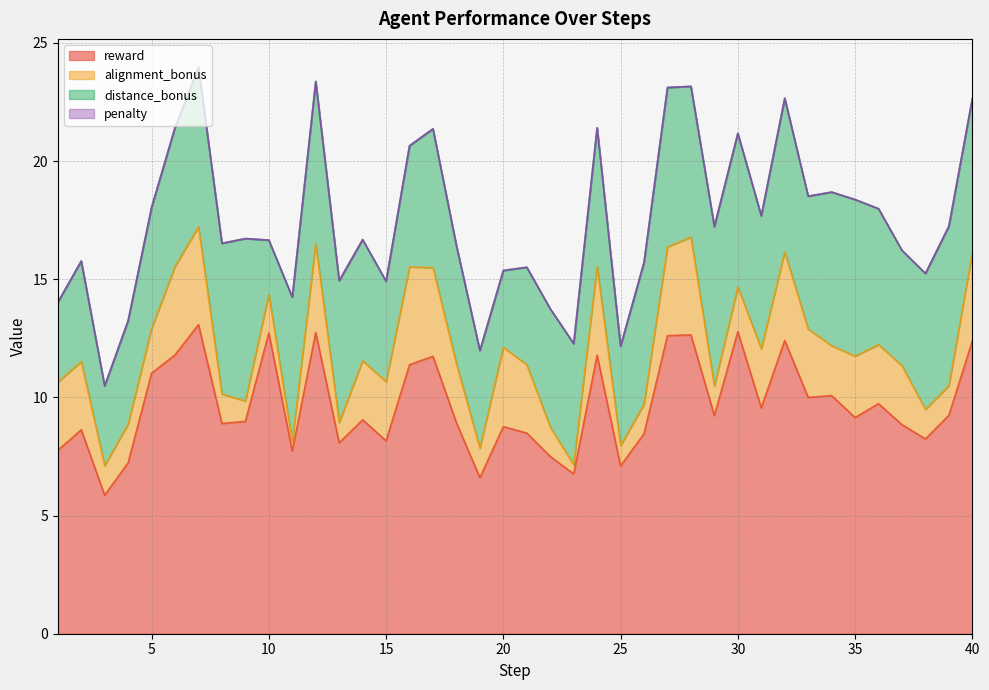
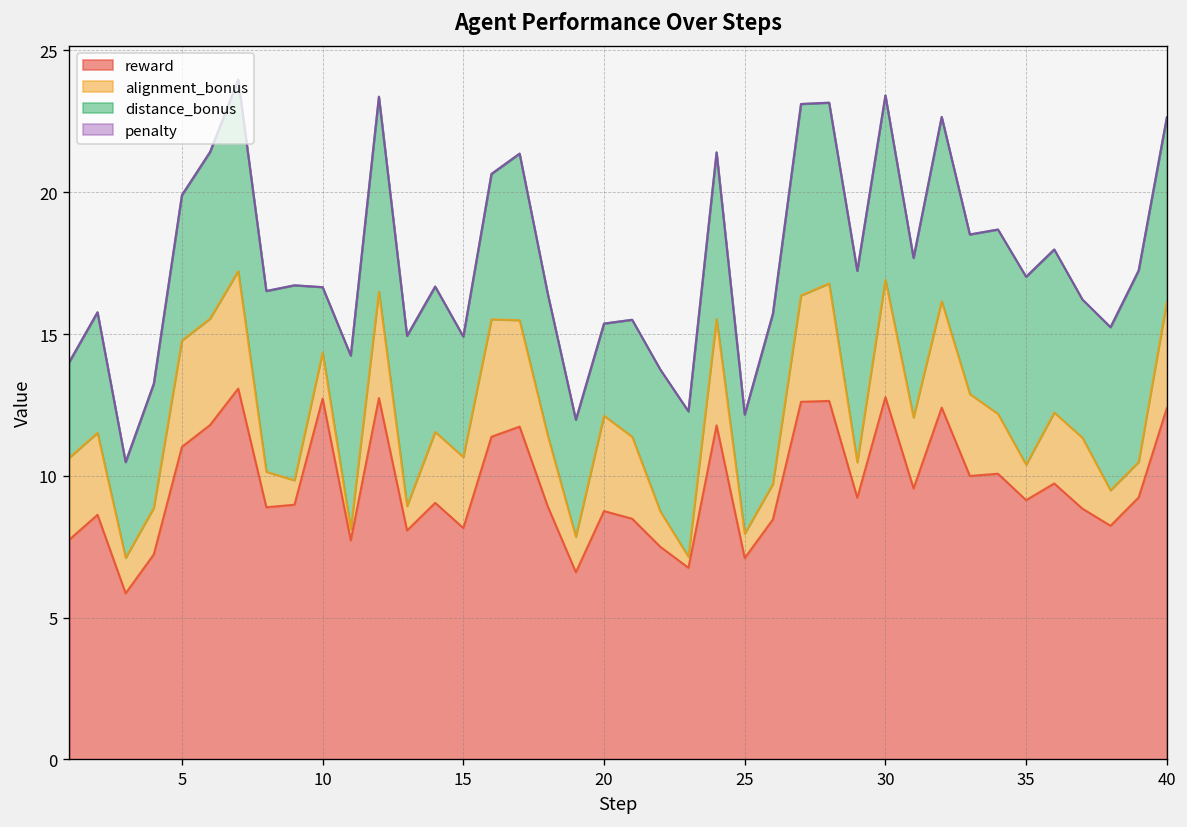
alignment_bonus, 5: 1.9 -> 3.8
alignment_bonus, 30: 1.9 -> 4.1
alignment_bonus, 35: 2.6 -> 1.3
